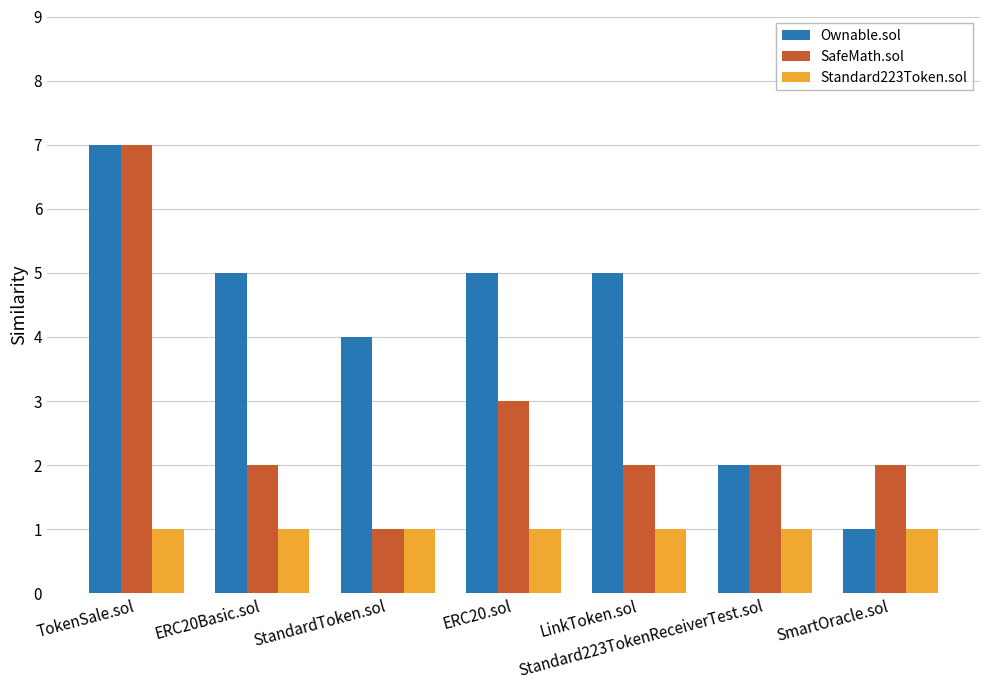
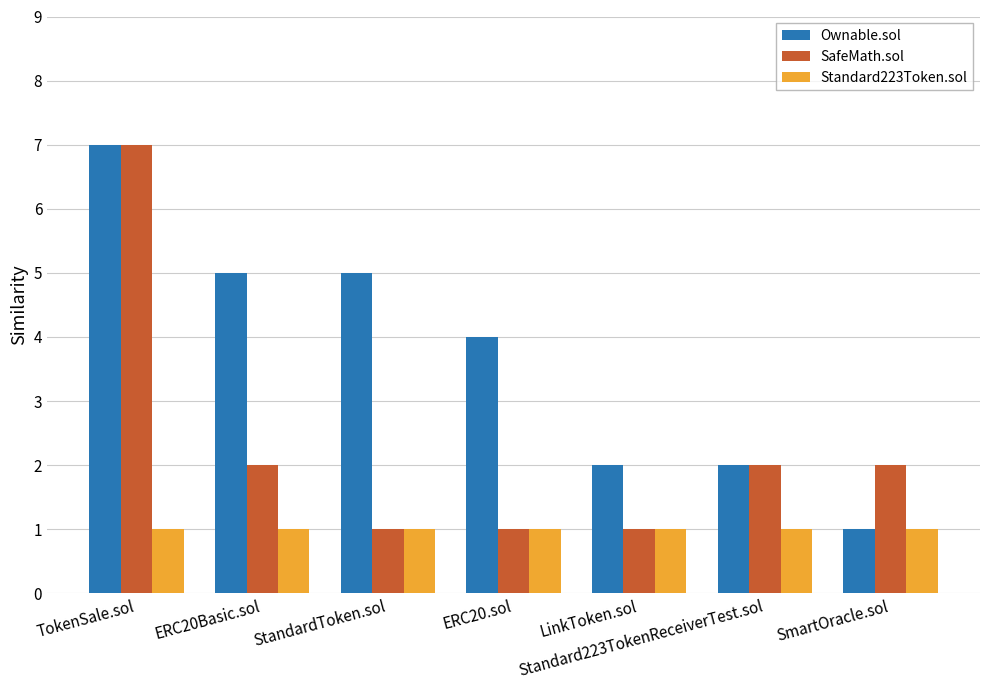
Ownable.sol, StandardToken.sol: 4 -> 5
Ownable.sol, ERC20.sol: 5 -> 4
SafeMath.sol, ERC20.sol: 3 -> 1
Ownable.sol, LinkToken.sol: 5 -> 2
SafeMath.sol, LinkToken.sol: 2 -> 1
